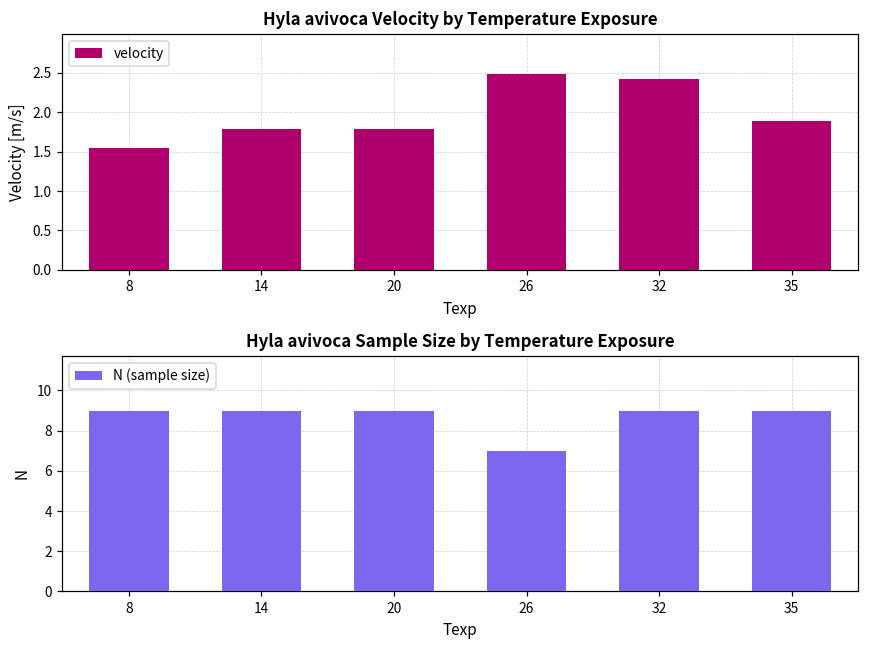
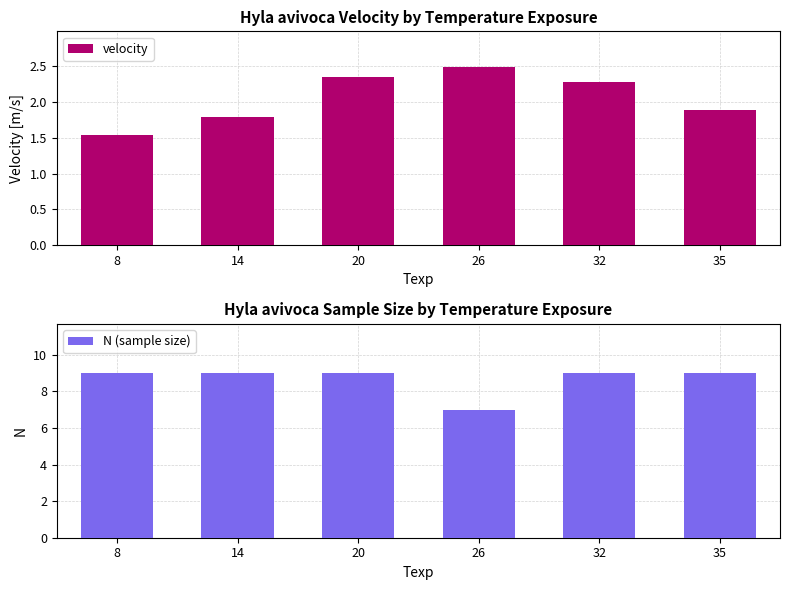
Hyla avivoca Velocity by Temperature Exposure, 20: 1.8 -> 2.3
Hyla avivoca Velocity by Temperature Exposure, 32: 2.4 -> 2.3
